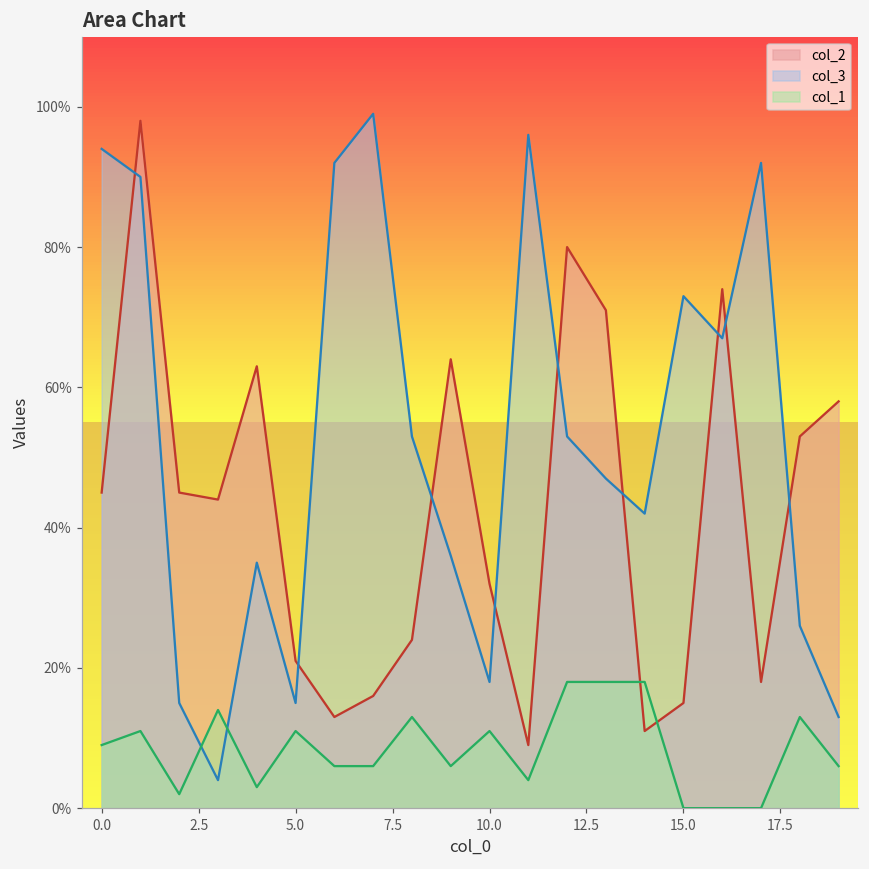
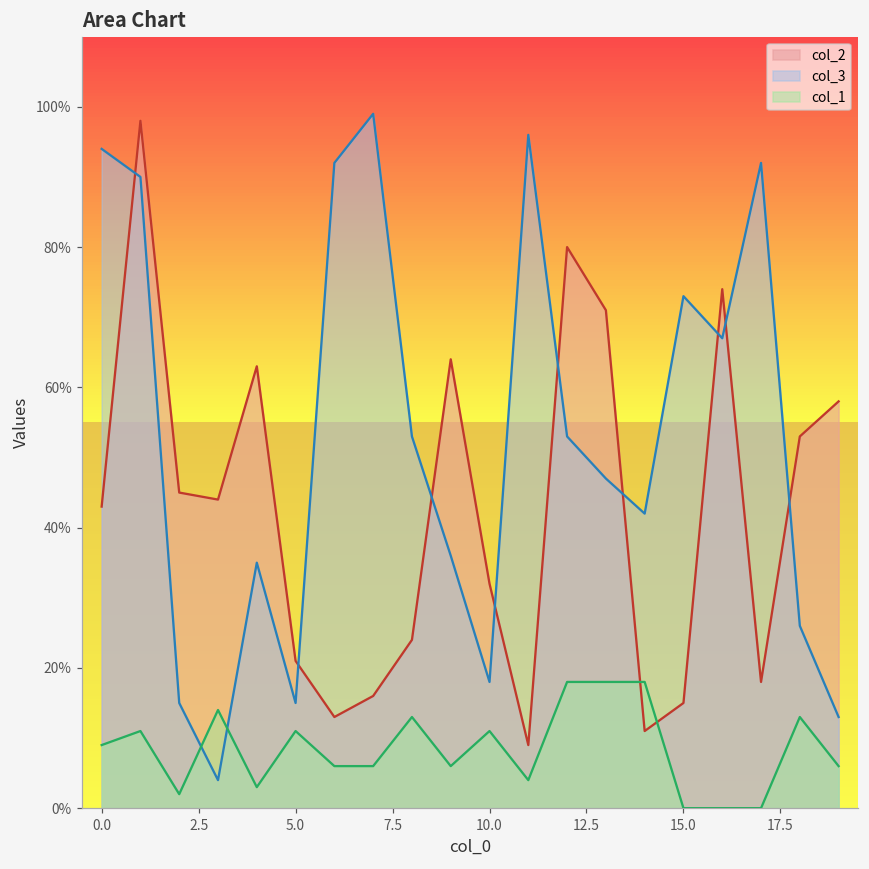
col_2, 0.0: 45% -> 43%
